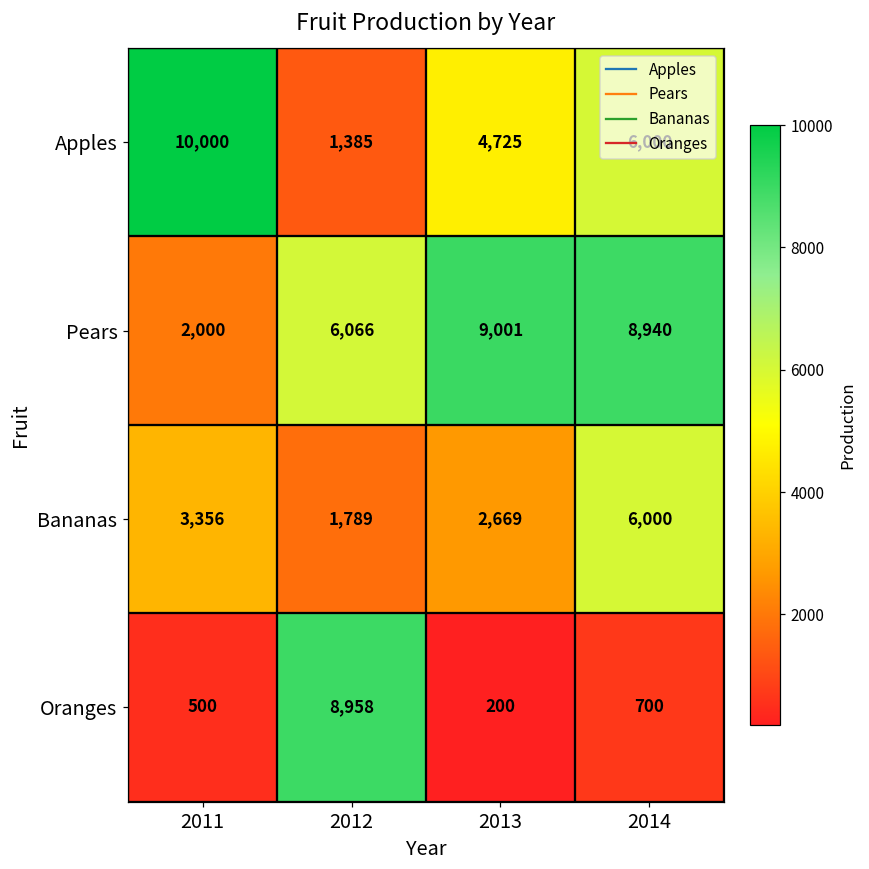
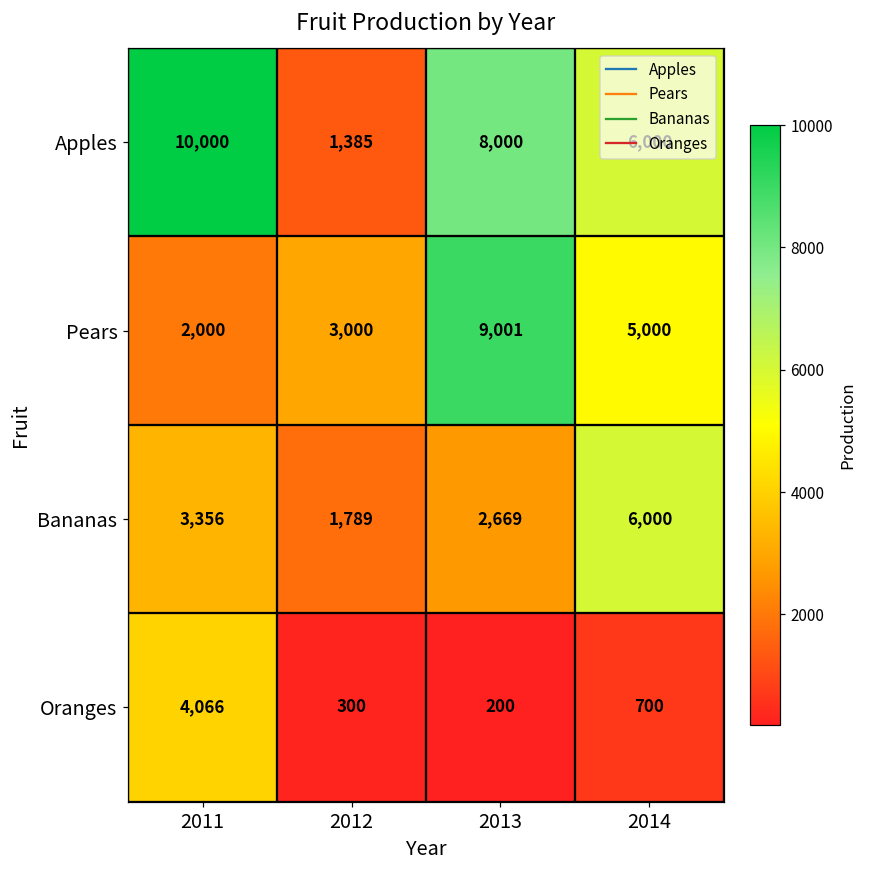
Apples, 2013: 4,725 -> 8,000
Pears, 2012: 6,066 -> 3,000
Pears, 2014: 8,940 -> 5,000
Oranges, 2011: 500 -> 4,066
Oranges, 2012: 8,958 -> 300
